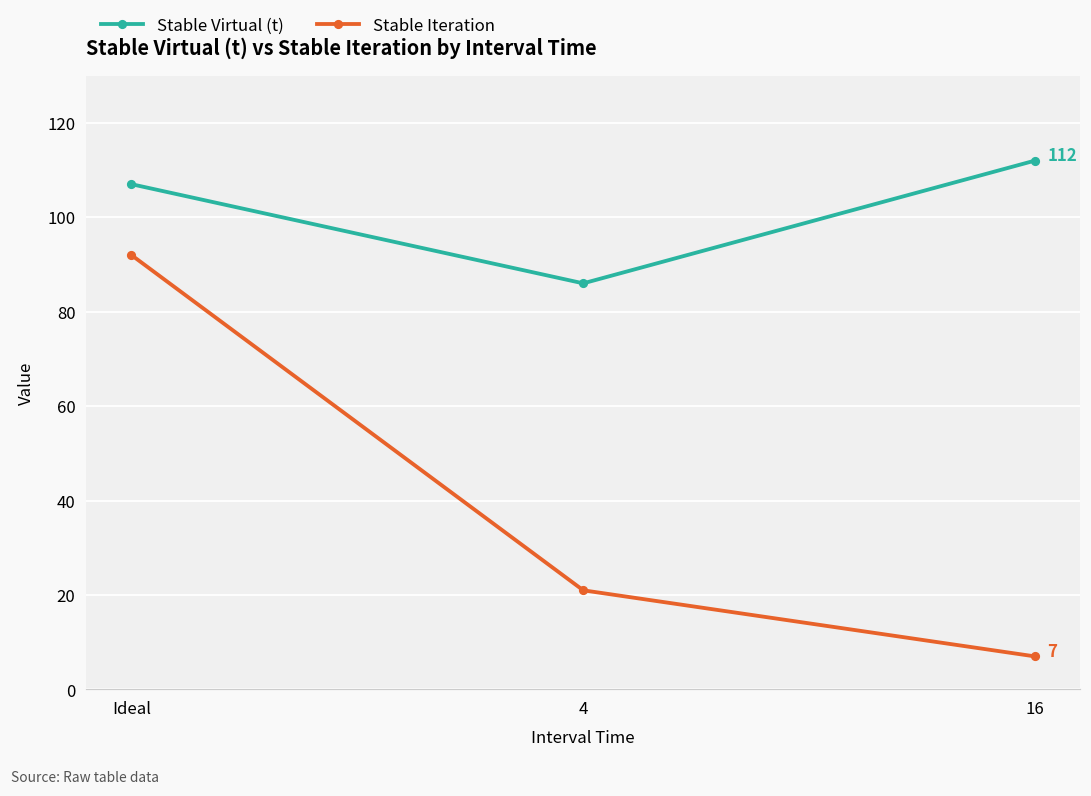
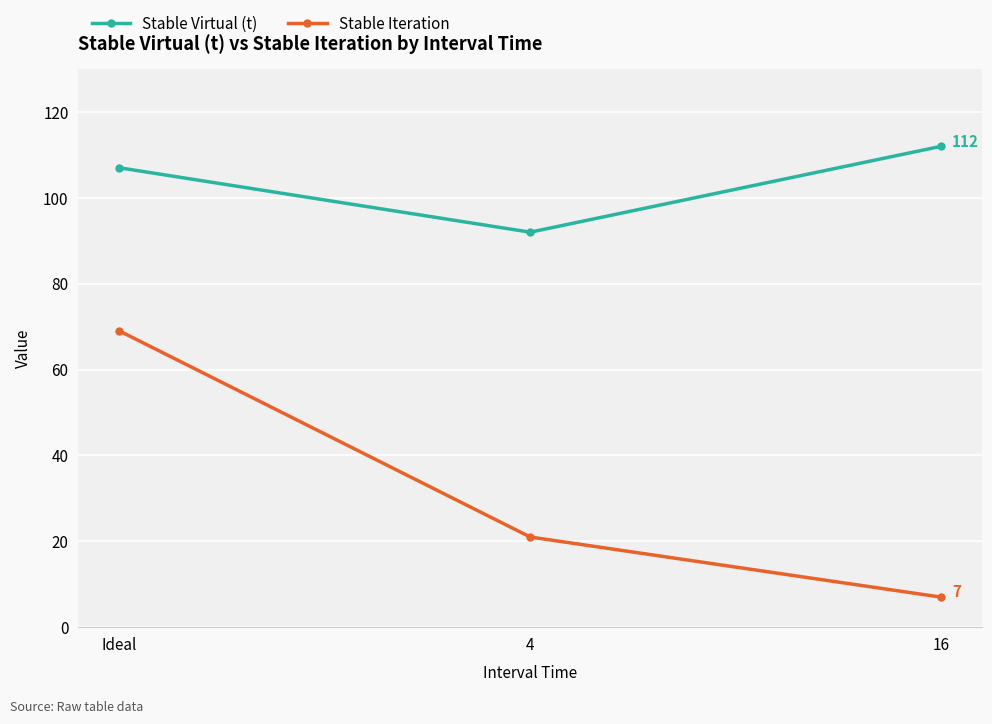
Stable Iteration, Ideal: 92 -> 69
Stable Virtual (t), 4: 86 -> 92
